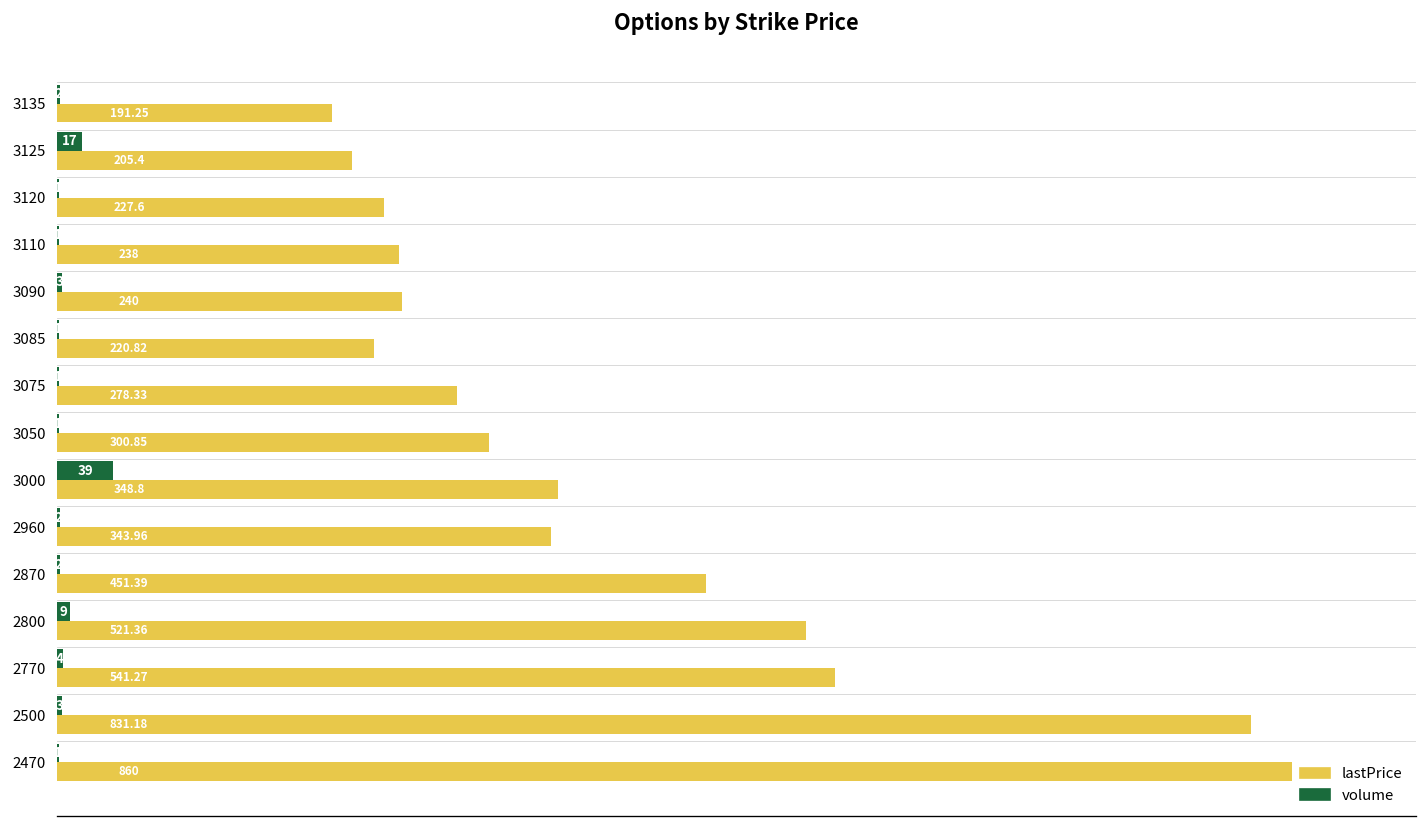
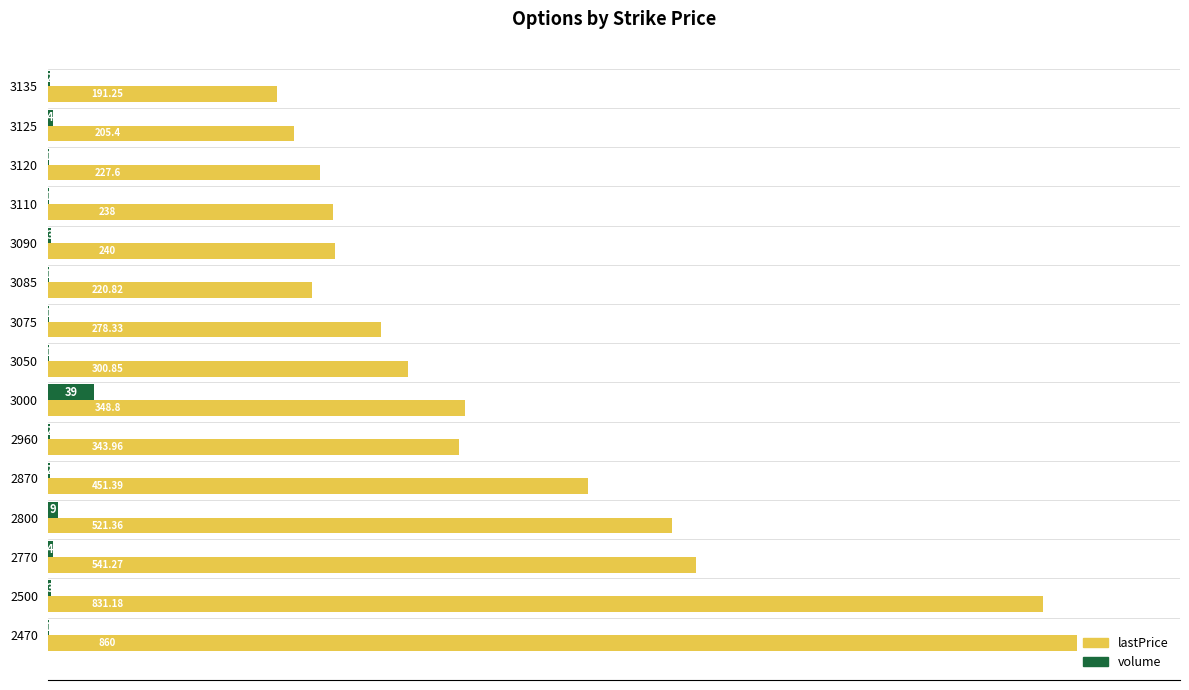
volume, 3125: 17 -> 4
